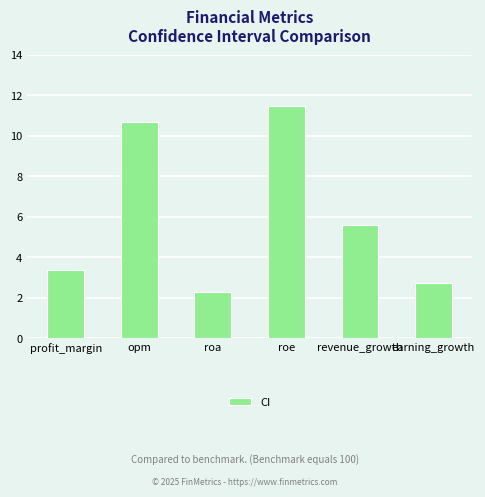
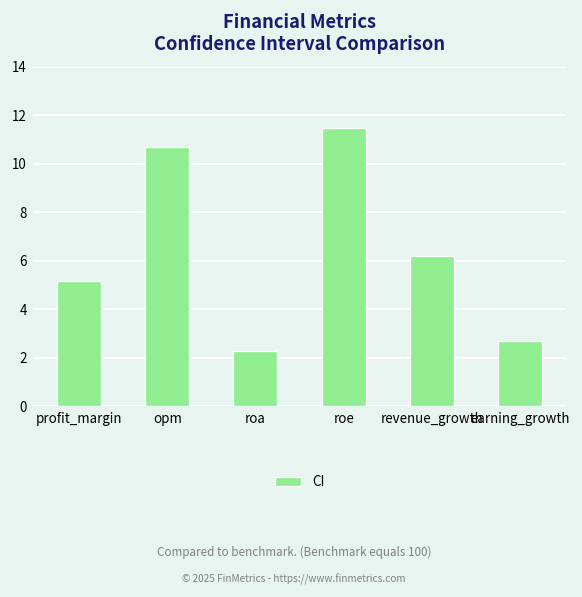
profit_margin: 3.4 -> 5.2
revenue_growth: 5.6 -> 6.2
